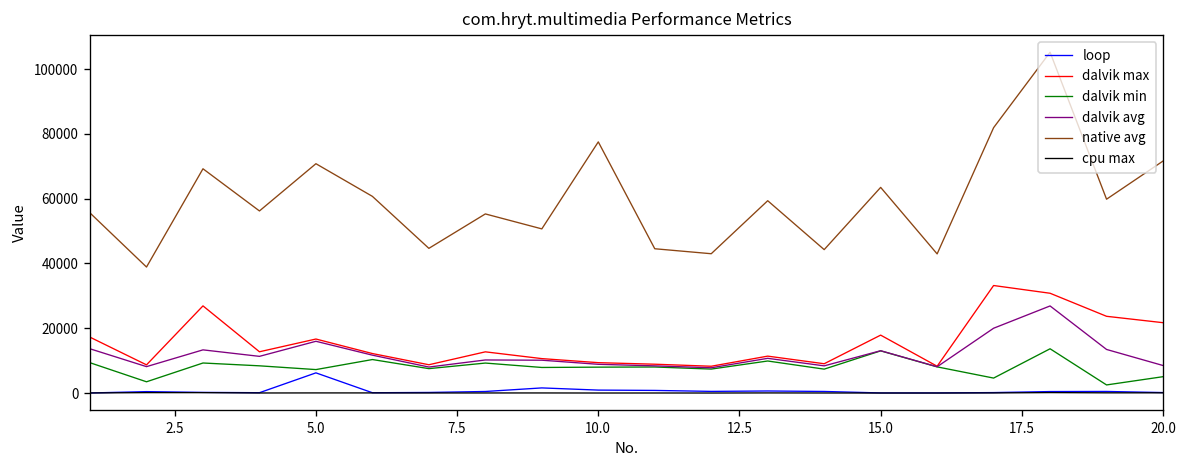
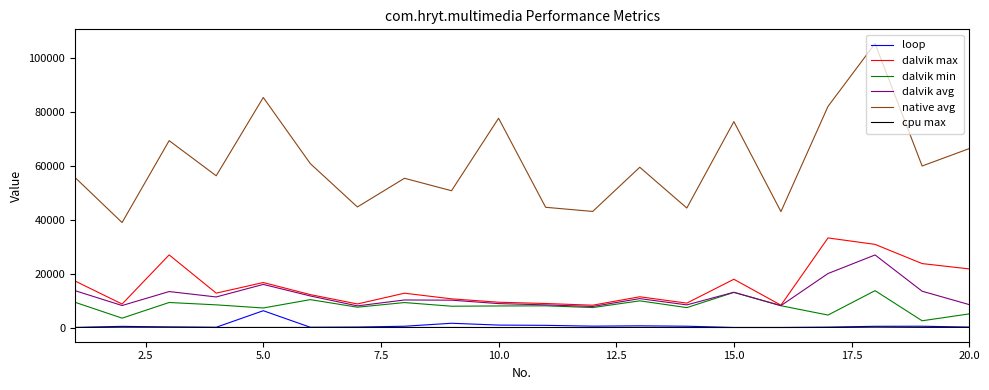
native avg, 5.0: 71000 -> 85000
native avg, 15.0: 63000 -> 76000
native avg, 20.0: 72000 -> 66000
